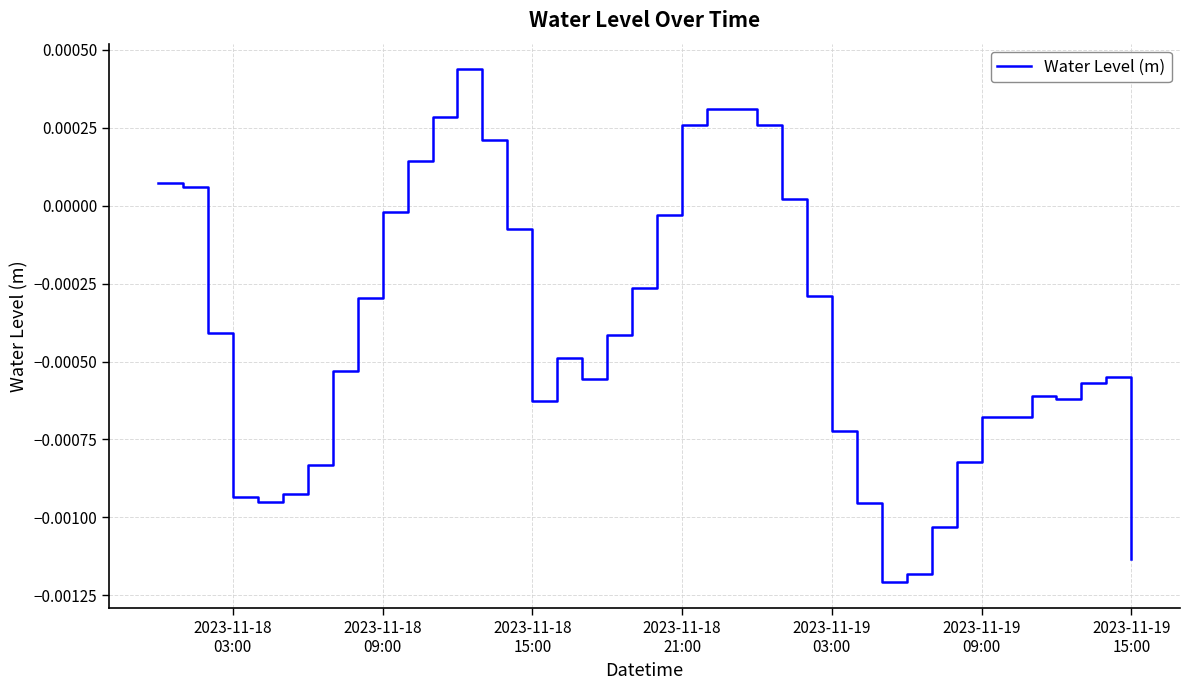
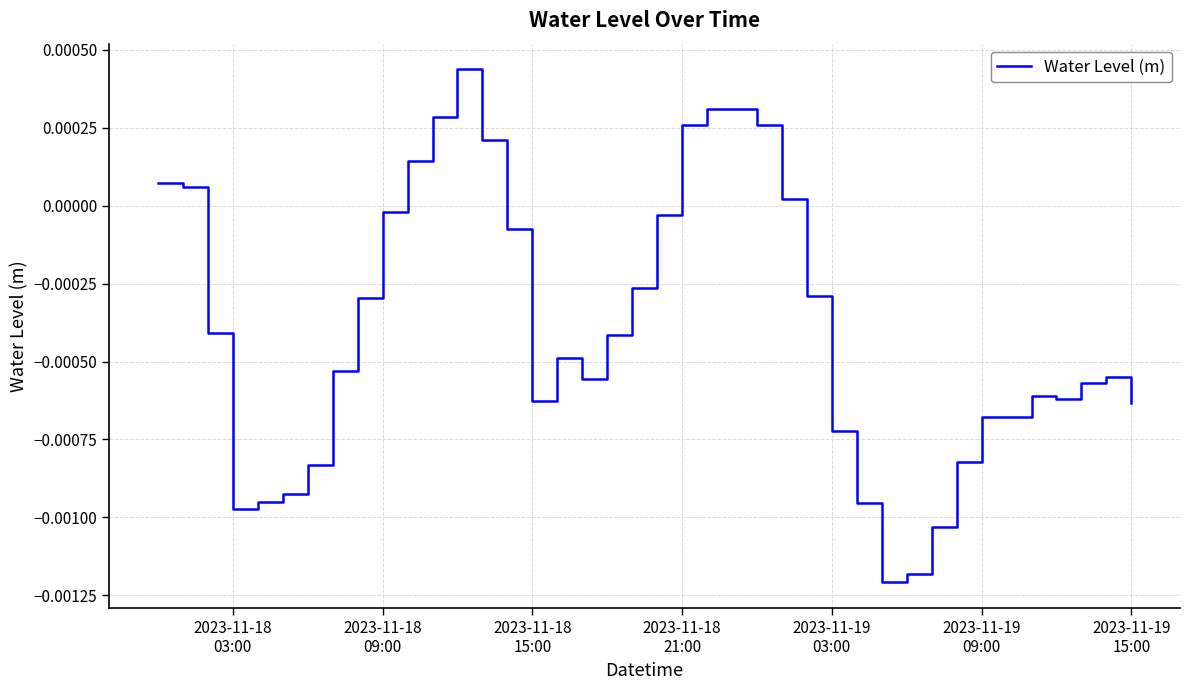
2023-11-18 03:00: -0.00093 -> -0.00097
2023-11-19 15:00: -0.00113 -> -0.00063
